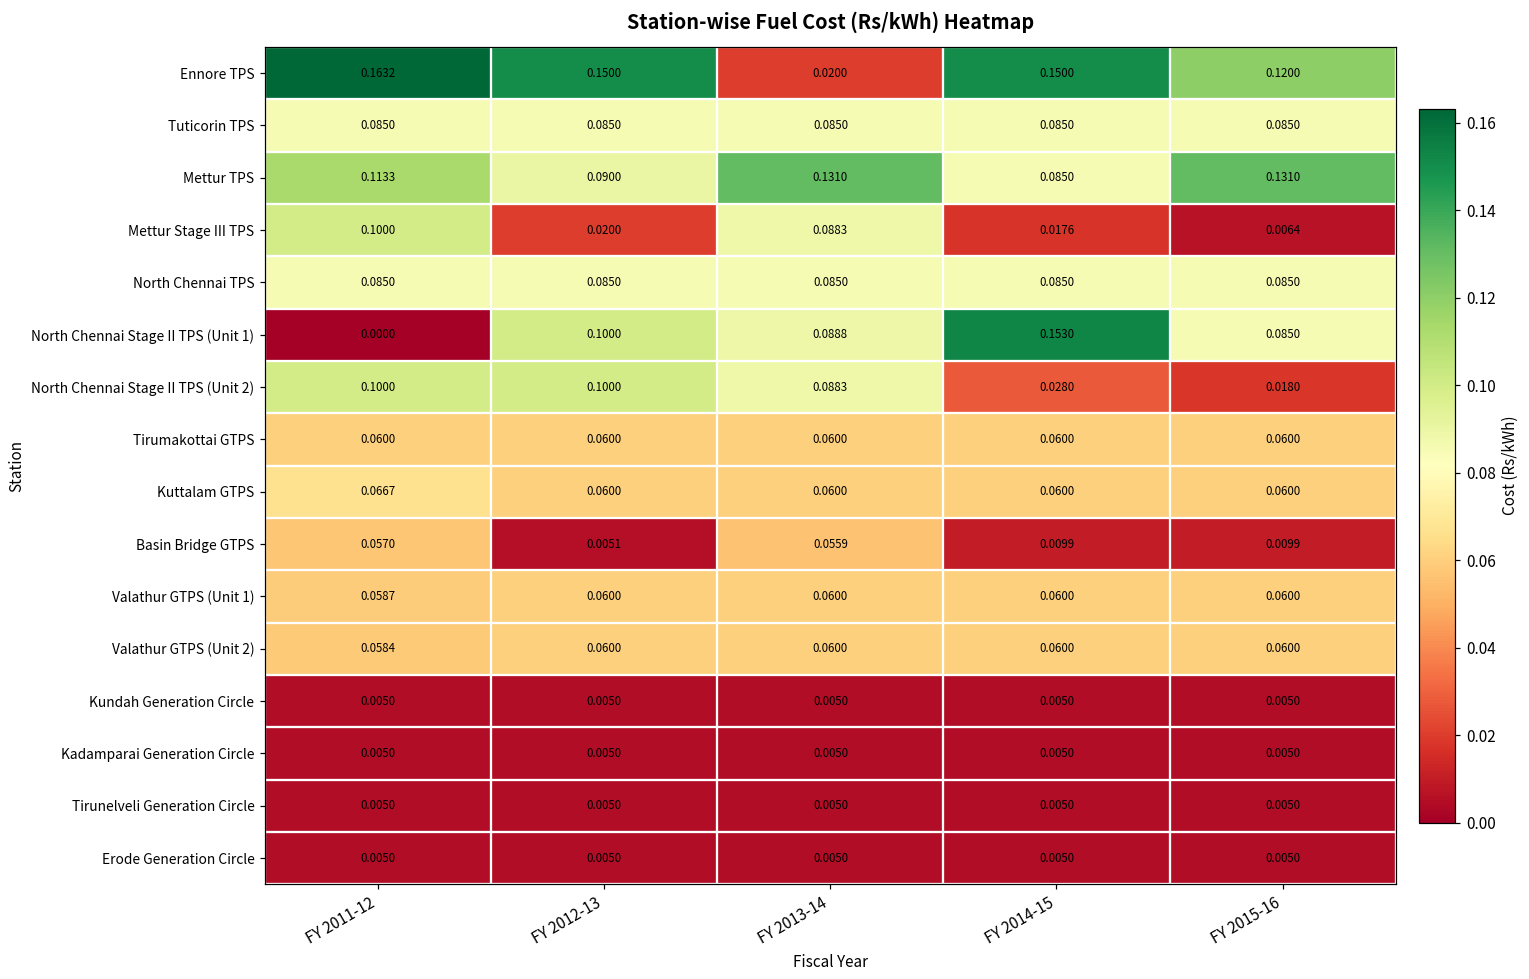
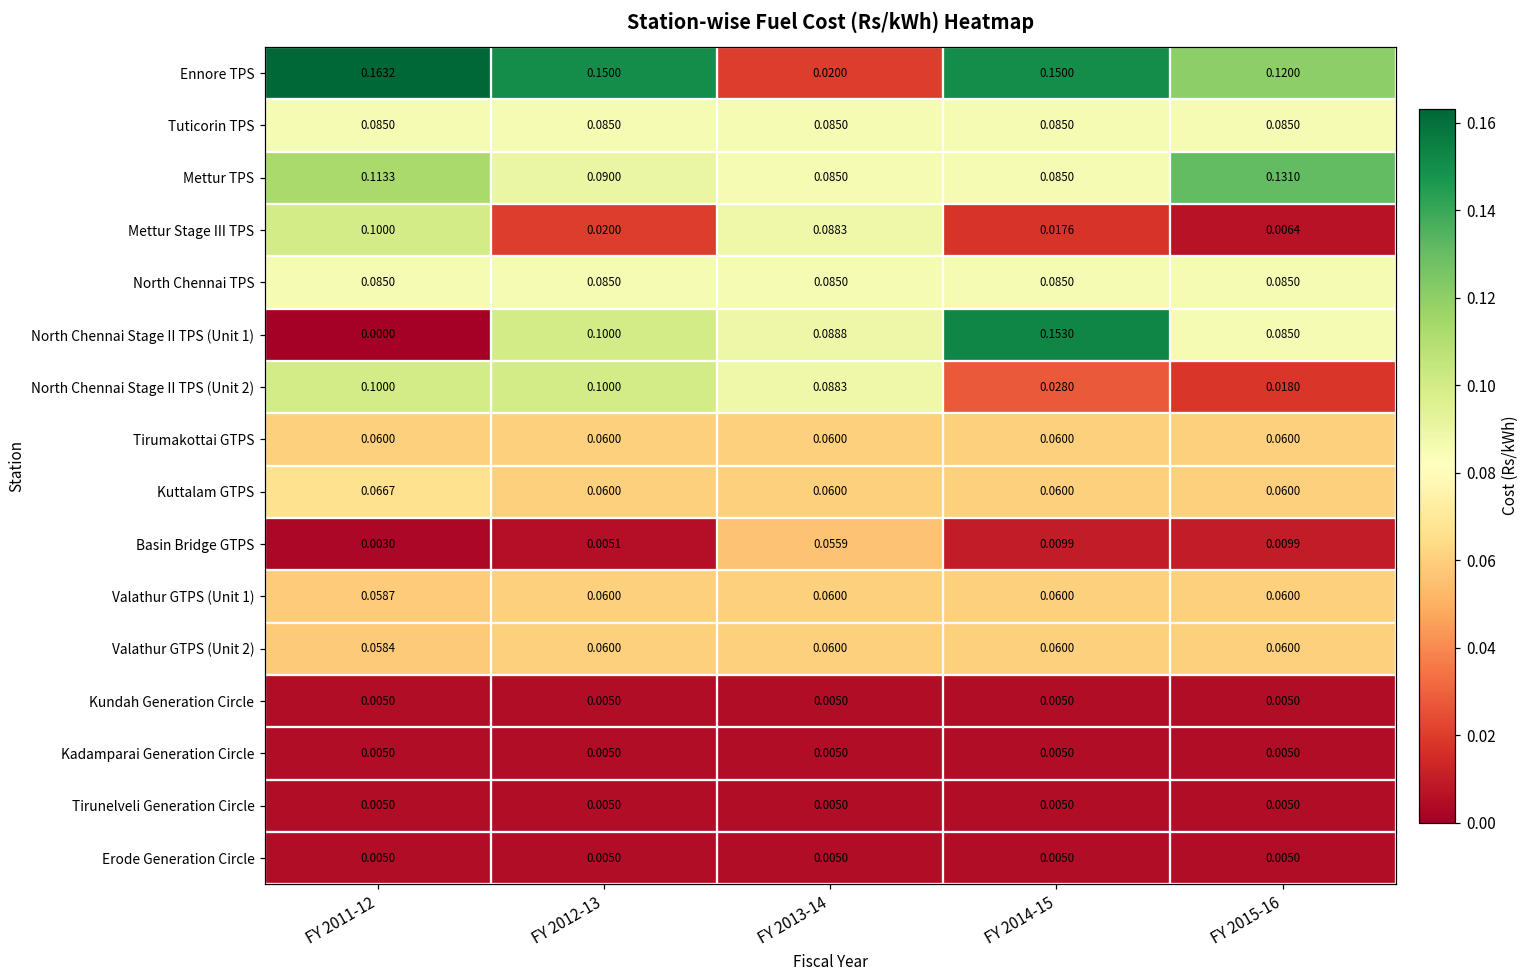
Mettur TPS, FY 2013-14: 0.1310 -> 0.0850
Basin Bridge GTPS, FY 2011-12: 0.0570 -> 0.0030
